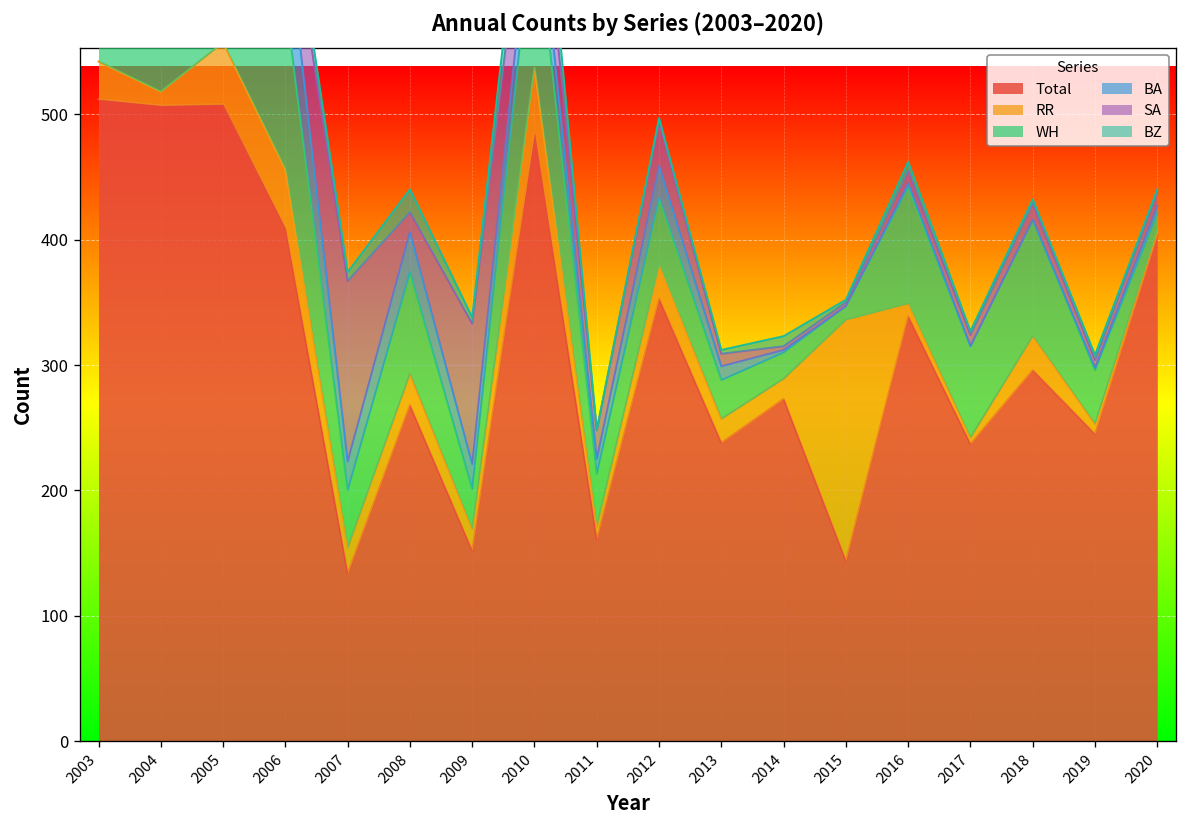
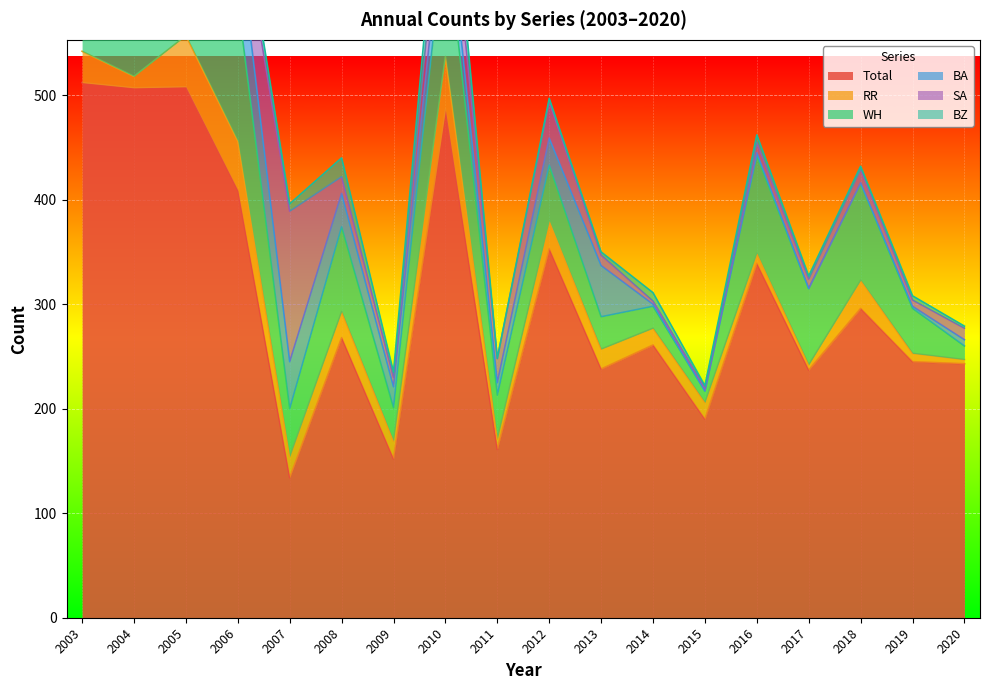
BA, 2007: 23 -> 45
SA, 2009: 112 -> 9
BA, 2013: 11 -> 49
Total, 2014: 273 -> 261
Total, 2015: 144 -> 190
RR, 2015: 192 -> 16
Total, 2020: 404 -> 243
